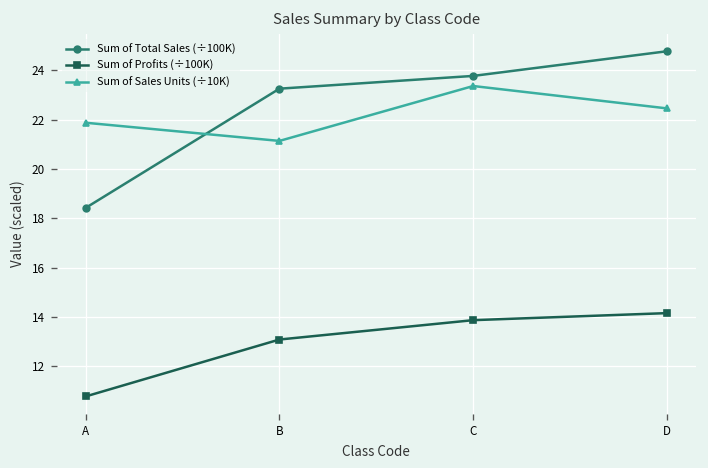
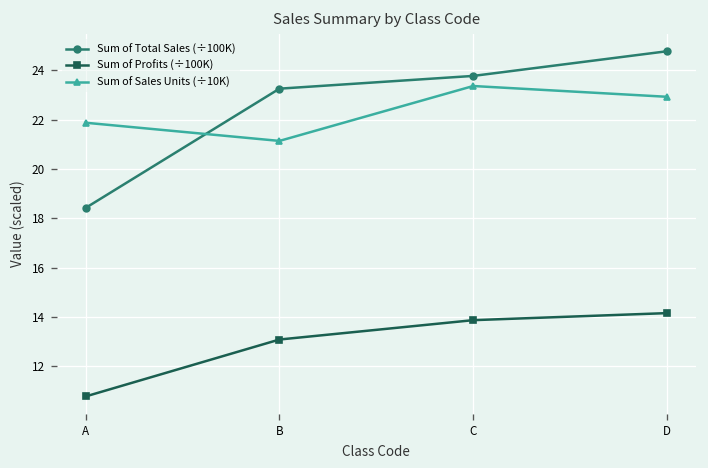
Sum of Sales Units (÷10K), D: 22.5 -> 22.9
